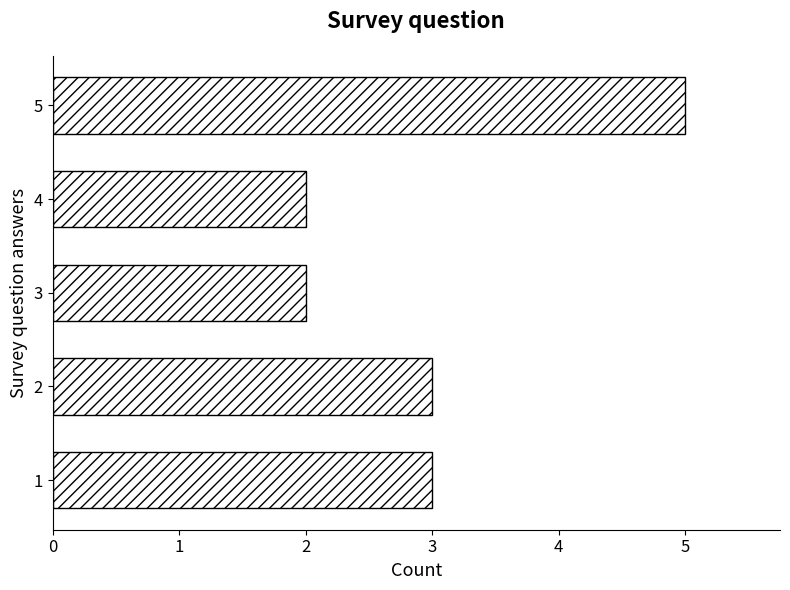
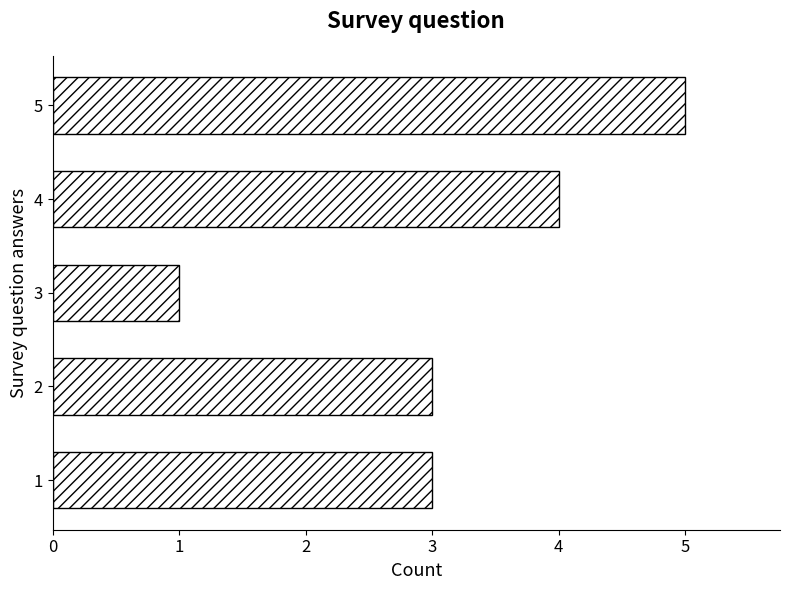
4: 2 -> 4
3: 2 -> 1
